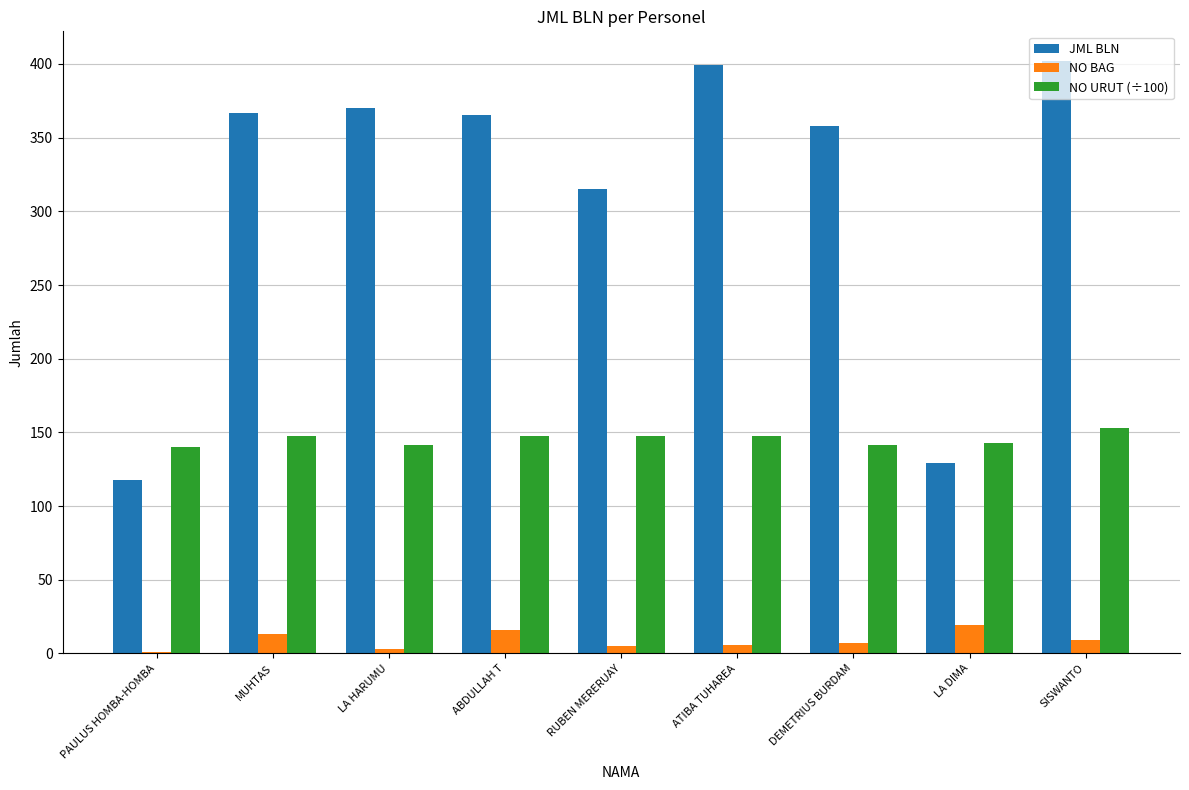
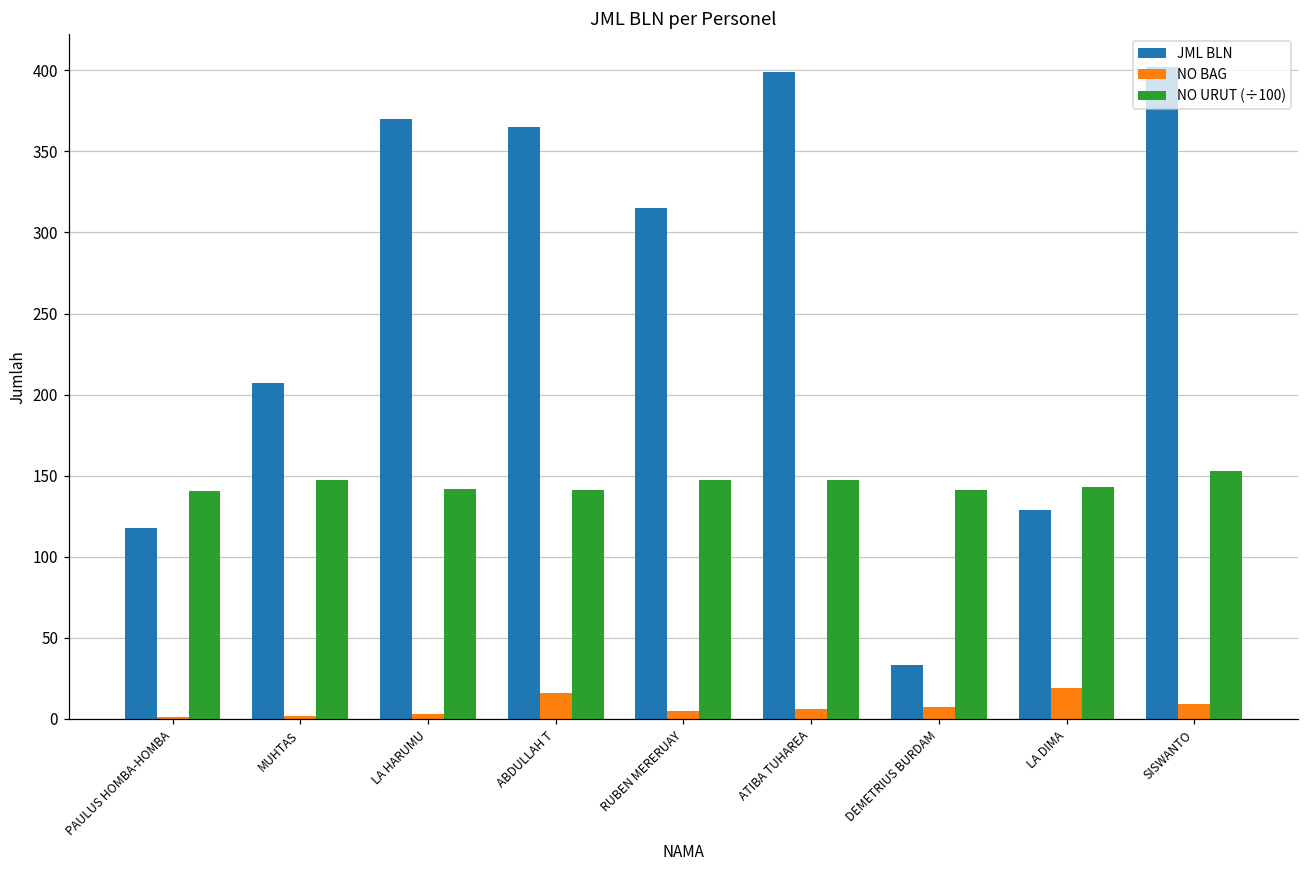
JML BLN, MUHTAS: 367 -> 207
NO BAG, MUHTAS: 13 -> 2
NO URUT (÷100), ABDULLAH T: 147 -> 141
JML BLN, DEMETRIUS BURDAM: 358 -> 33
